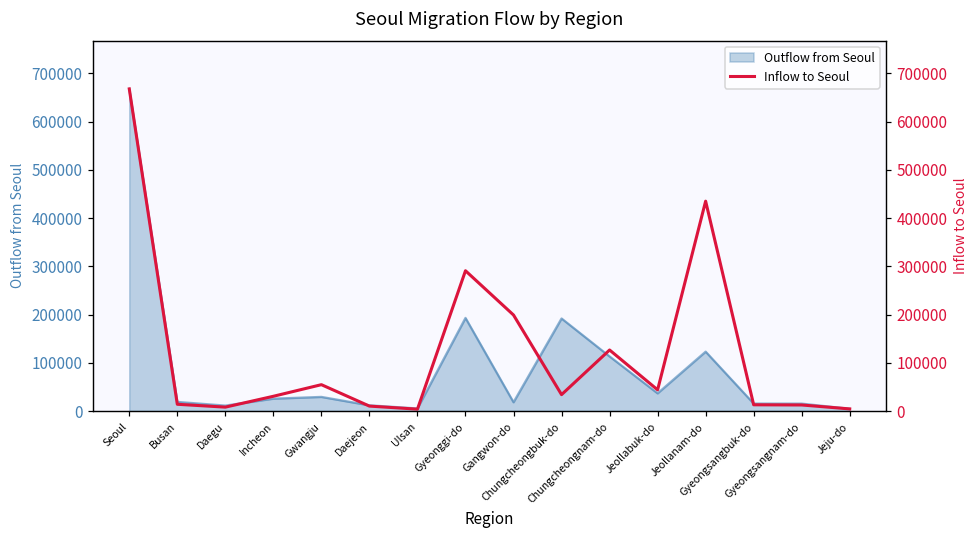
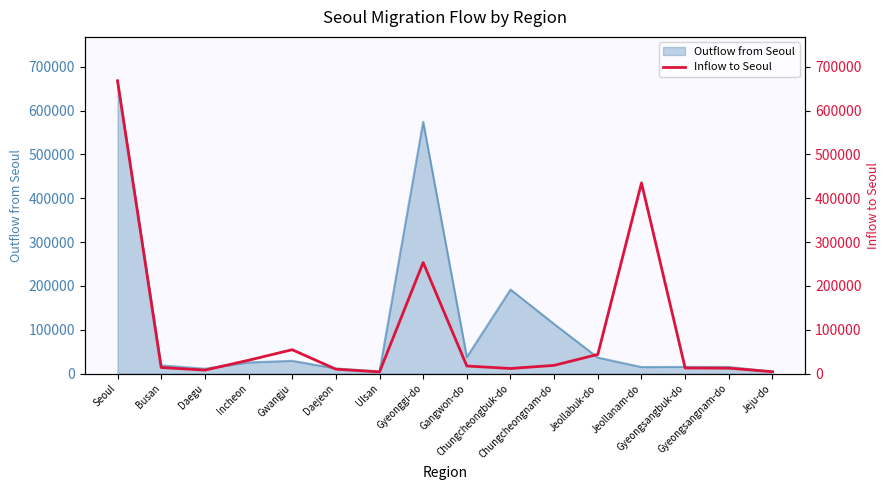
Outflow from Seoul, Gyeonggi-do: 190000 -> 570000
Outflow from Seoul, Gangwon-do: 20000 -> 40000
Outflow from Seoul, Jeollanam-do: 120000 -> 20000
Inflow to Seoul, Gyeonggi-do: 290000 -> 250000
Inflow to Seoul, Gangwon-do: 200000 -> 20000
Inflow to Seoul, Chungcheongbuk-do: 30000 -> 10000
Inflow to Seoul, Chungcheongnam-do: 130000 -> 20000
